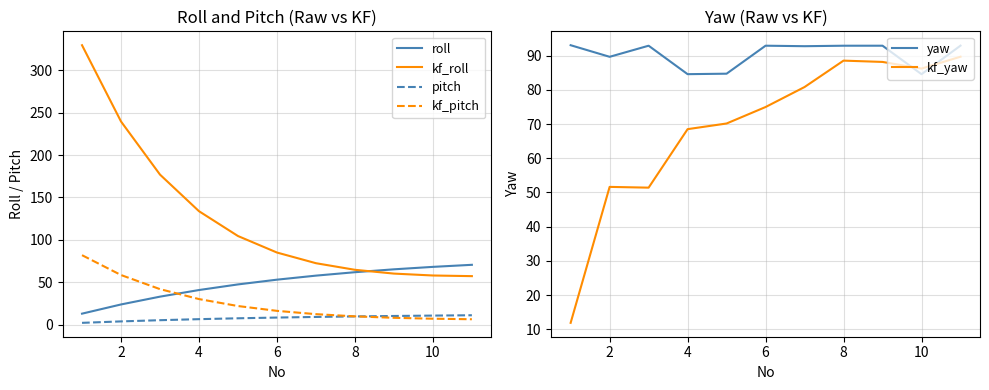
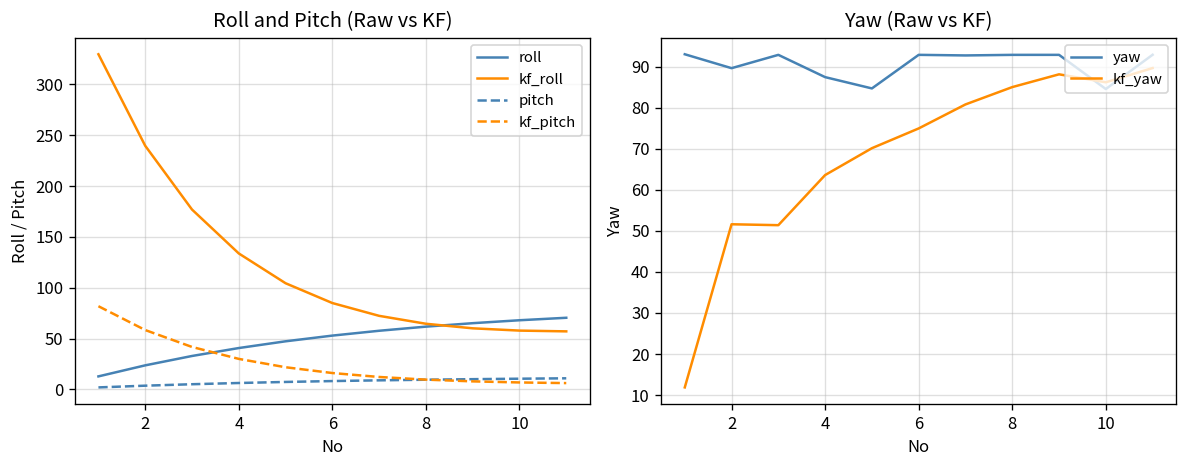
Yaw (Raw vs KF), yaw, 4: 85 -> 87
Yaw (Raw vs KF), kf_yaw, 4: 69 -> 64
Yaw (Raw vs KF), kf_yaw, 8: 89 -> 85
